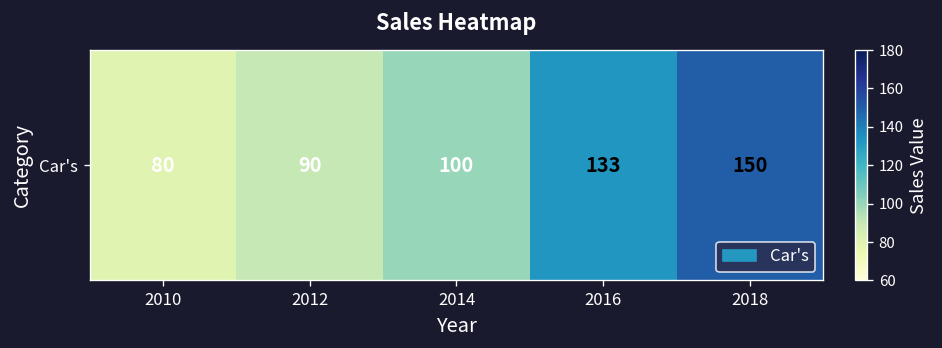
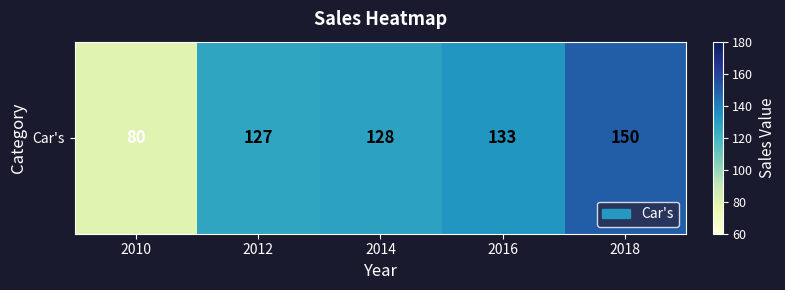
Car's, 2012: 90 -> 127
Car's, 2014: 100 -> 128
